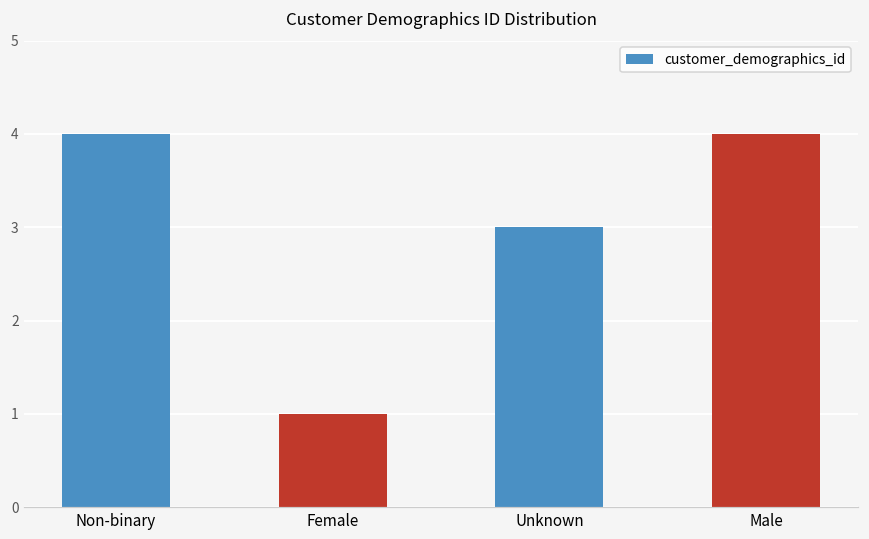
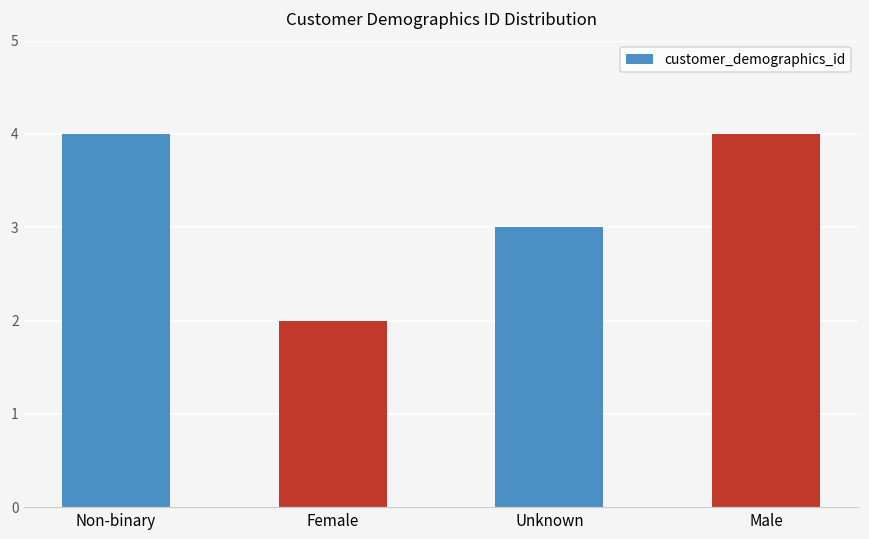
Female: 1 -> 2
